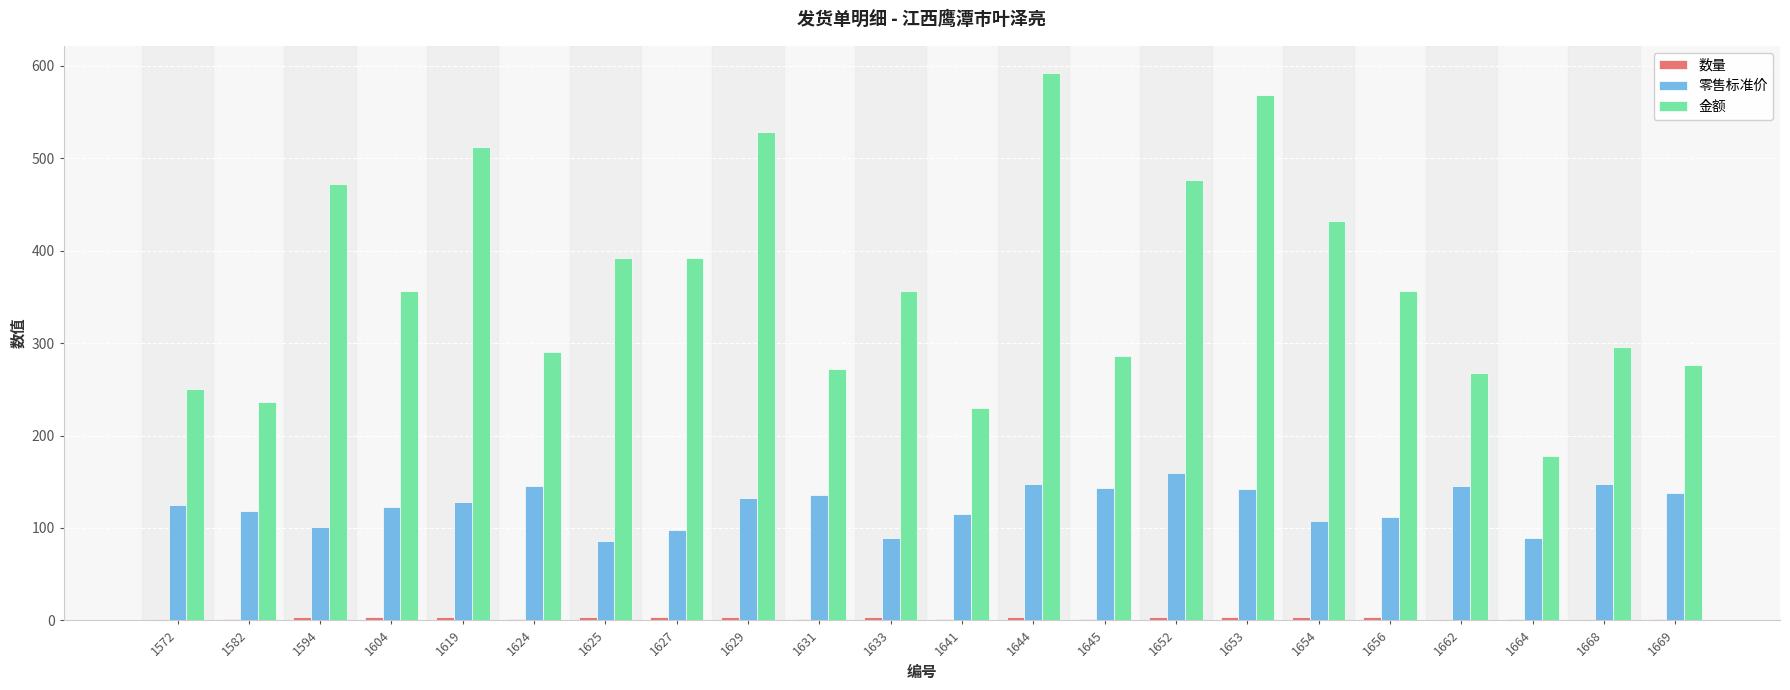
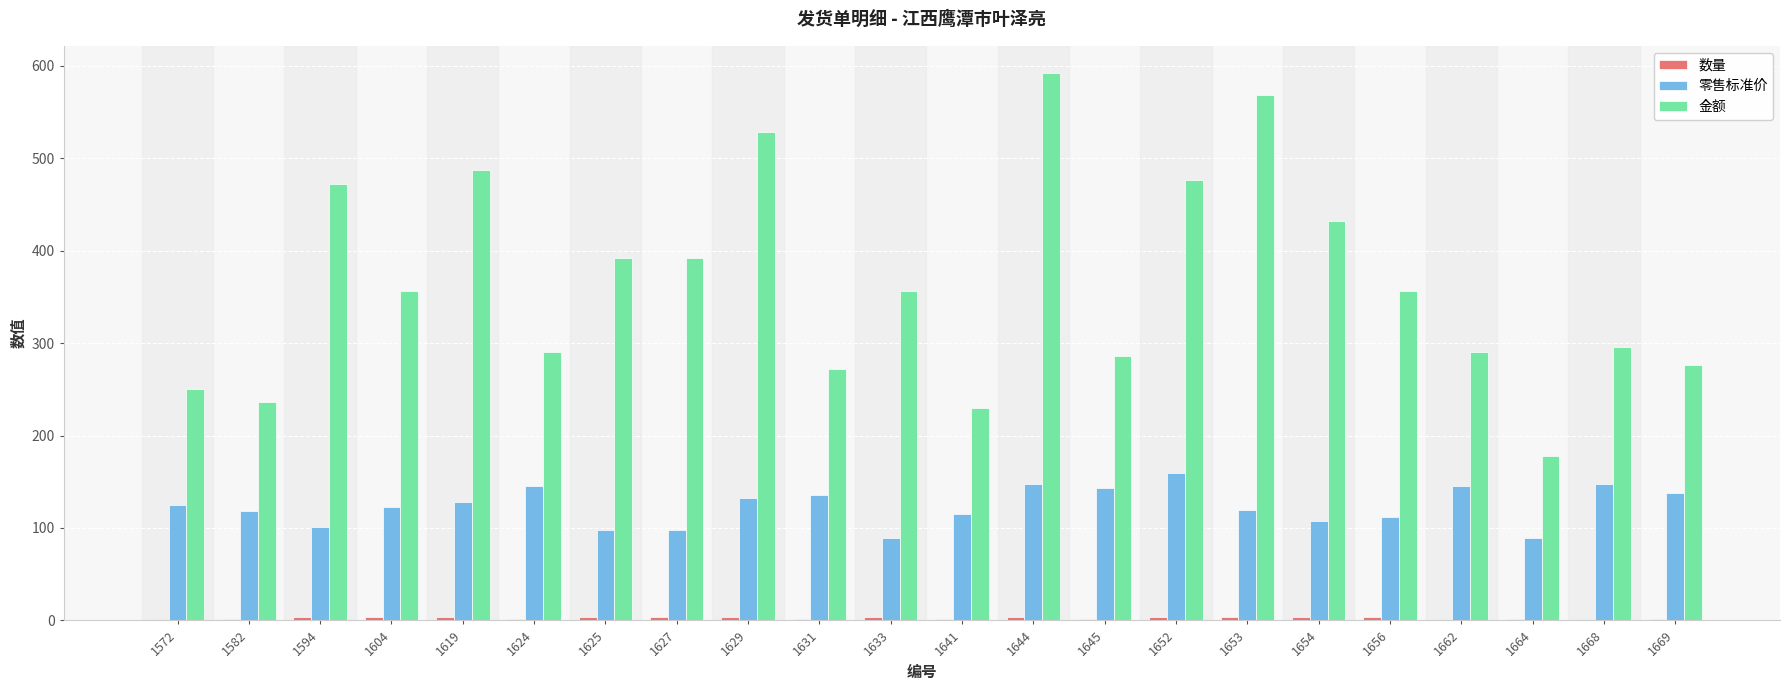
金额, 1619: 510 -> 490
零售标准价, 1625: 90 -> 100
零售标准价, 1653: 140 -> 120
金额, 1662: 270 -> 290
